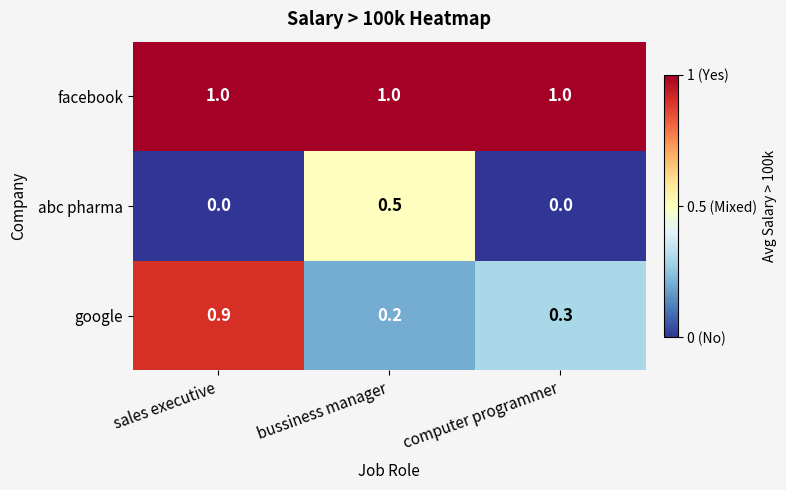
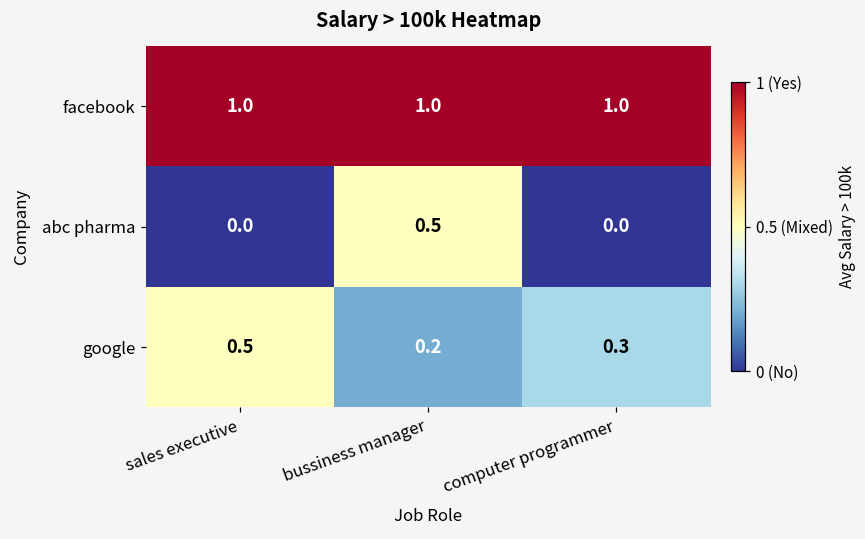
google, sales executive: 0.9 -> 0.5
